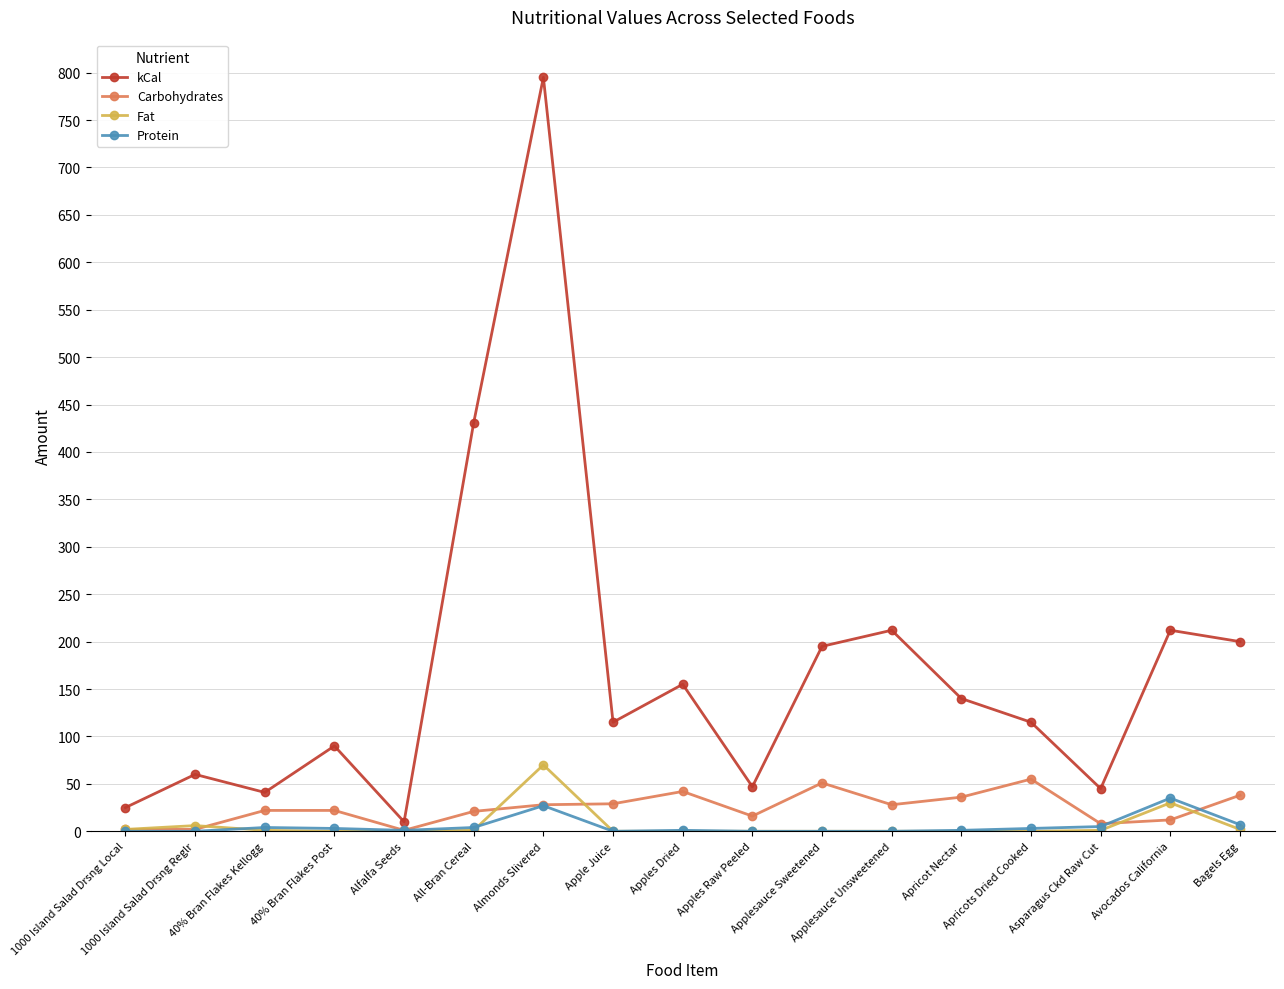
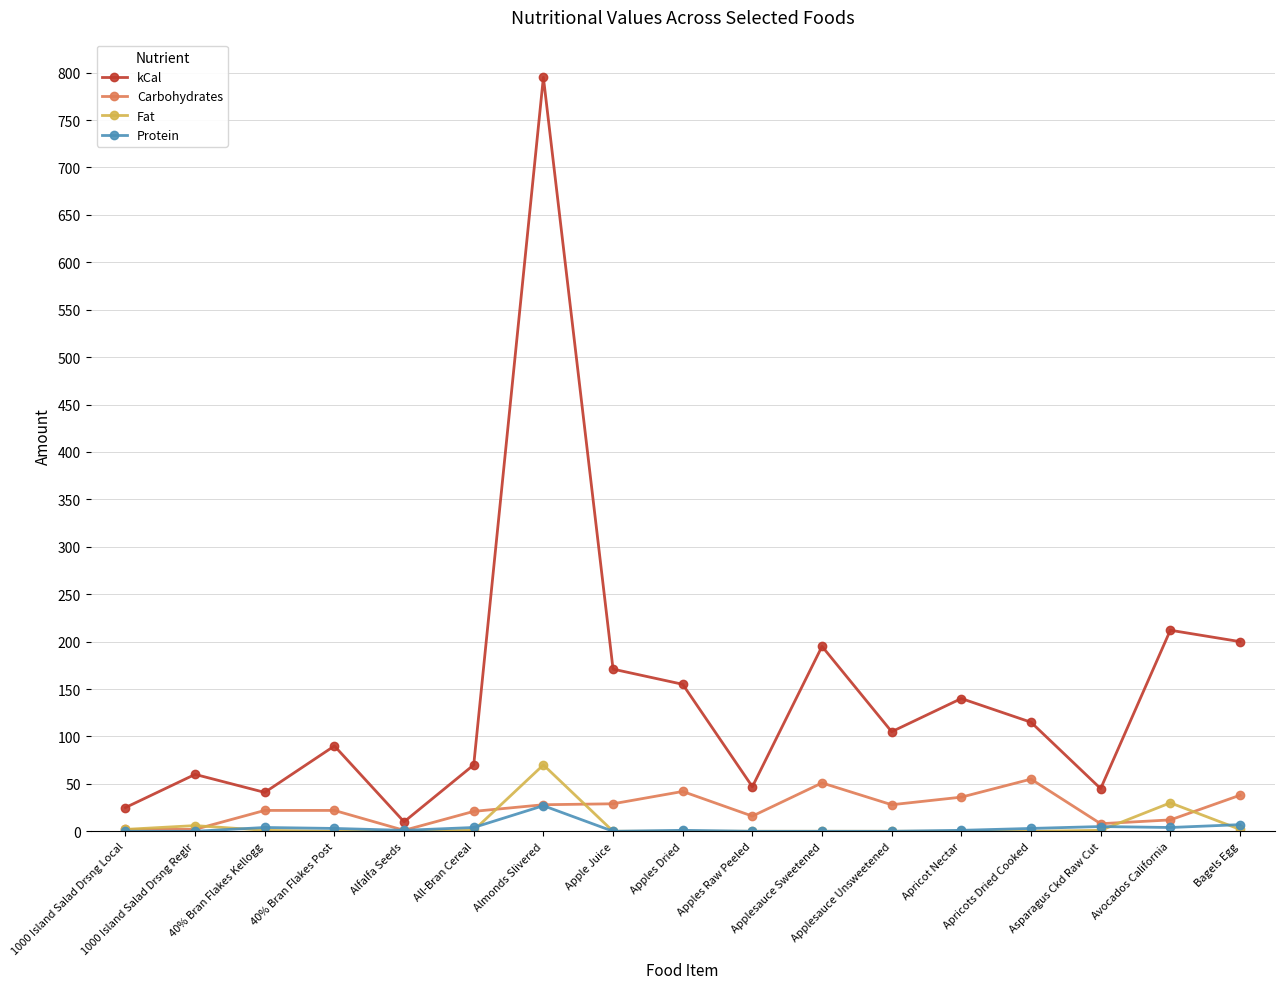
kCal, All-Bran Cereal: 430 -> 70
kCal, Apple Juice: 120 -> 170
kCal, Applesauce Unsweetened: 210 -> 110
Protein, Avocados California: 40 -> 0
